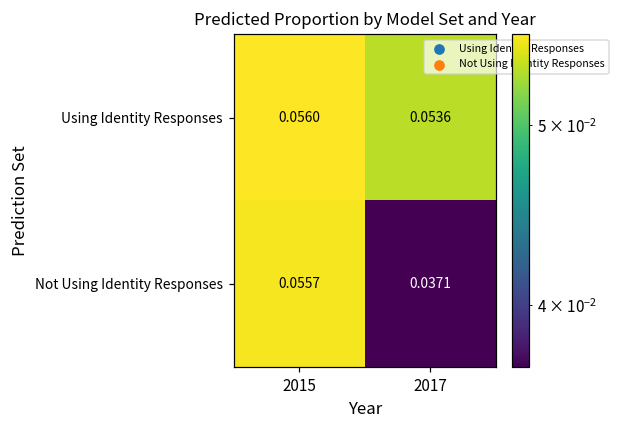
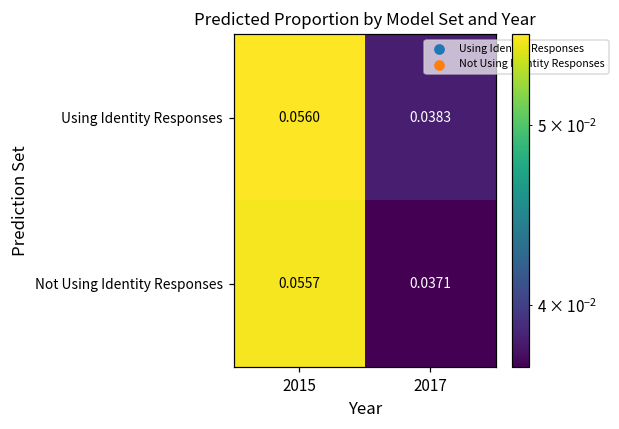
Using Identity Responses, 2017: 0.0536 -> 0.0383
